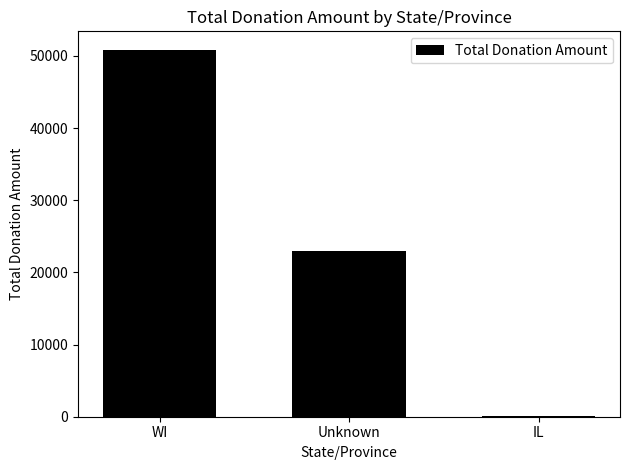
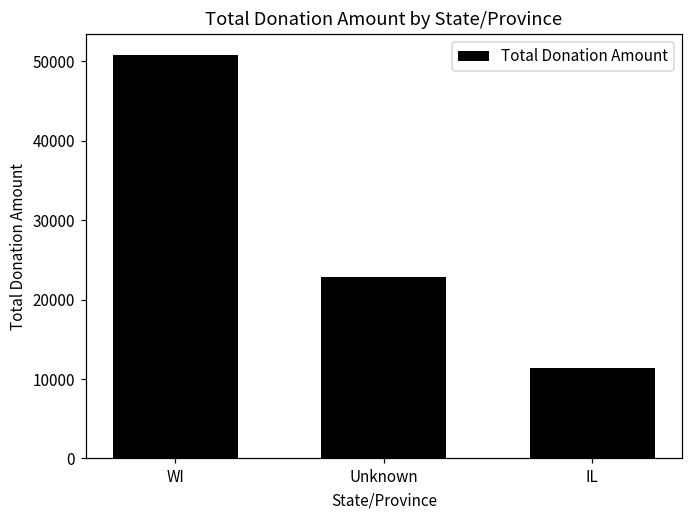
IL: 0 -> 11000
